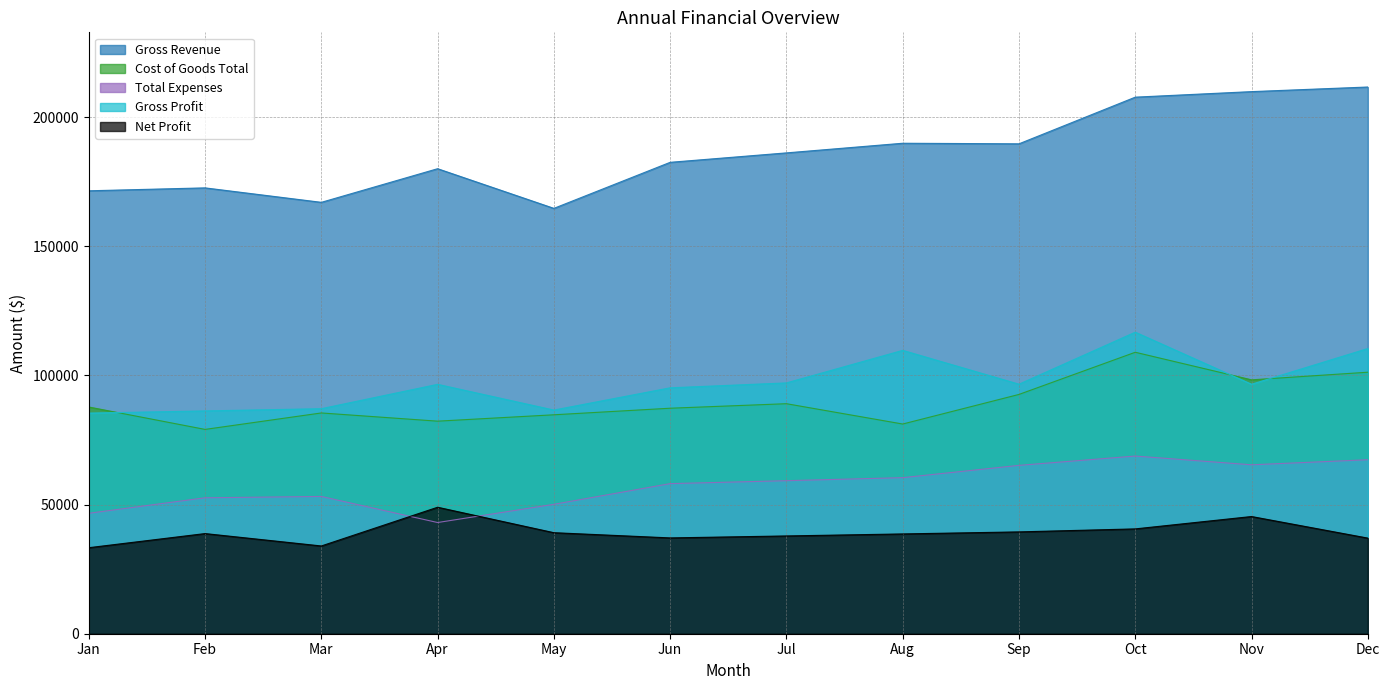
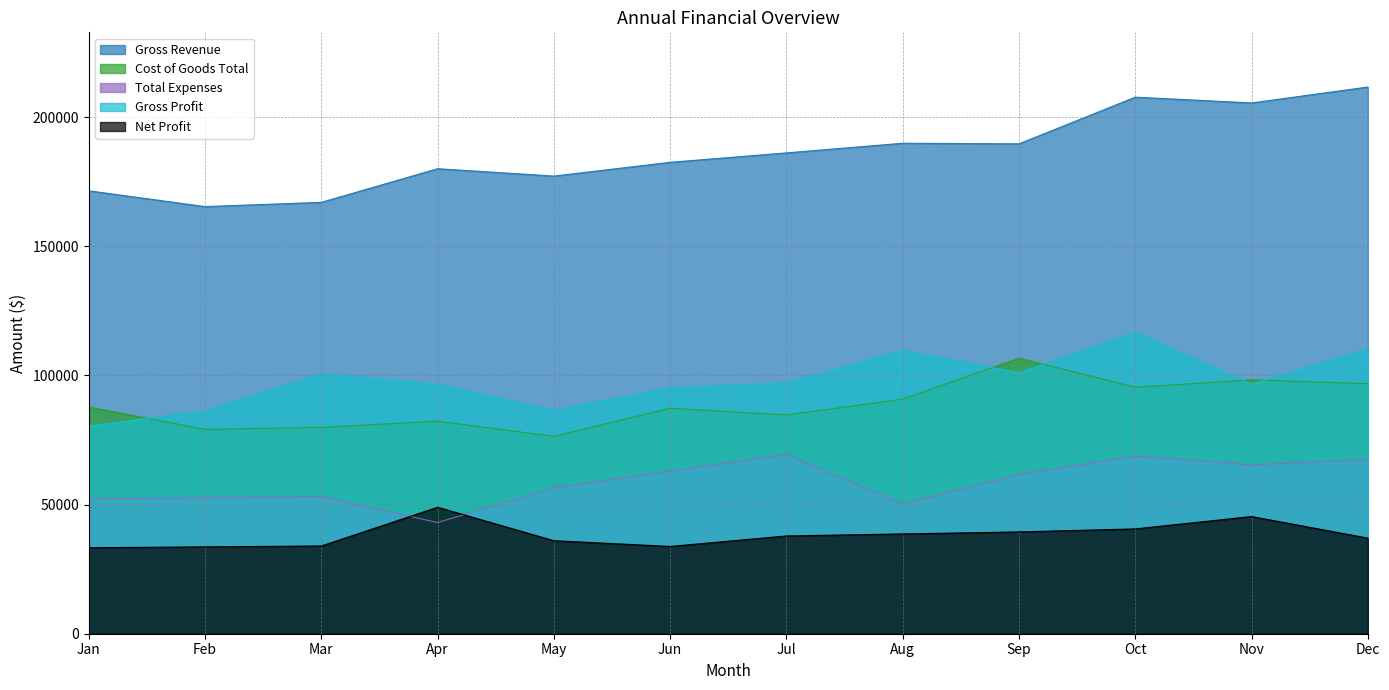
Total Expenses, Jan: 47000 -> 52000
Gross Profit, Jan: 85000 -> 80000
Gross Revenue, Feb: 173000 -> 165000
Net Profit, Feb: 39000 -> 34000
Cost of Goods Total, Mar: 85000 -> 80000
Gross Profit, Mar: 87000 -> 101000
Gross Revenue, May: 165000 -> 177000
Cost of Goods Total, May: 85000 -> 76000
Total Expenses, May: 50000 -> 56000
Net Profit, May: 39000 -> 36000
Total Expenses, Jun: 58000 -> 63000
Net Profit, Jun: 37000 -> 34000
Cost of Goods Total, Jul: 89000 -> 85000
Total Expenses, Jul: 59000 -> 69000
Cost of Goods Total, Aug: 81000 -> 91000
Total Expenses, Aug: 60000 -> 50000
Cost of Goods Total, Sep: 93000 -> 107000
Total Expenses, Sep: 65000 -> 62000
Gross Profit, Sep: 97000 -> 101000
Cost of Goods Total, Oct: 109000 -> 95000
Gross Revenue, Nov: 210000 -> 205000
Cost of Goods Total, Dec: 101000 -> 97000
